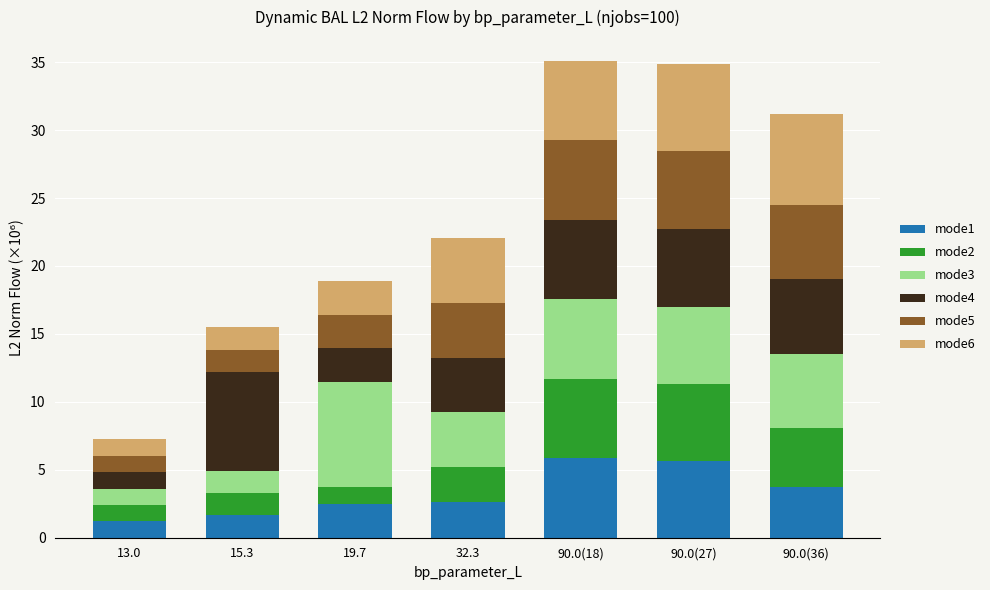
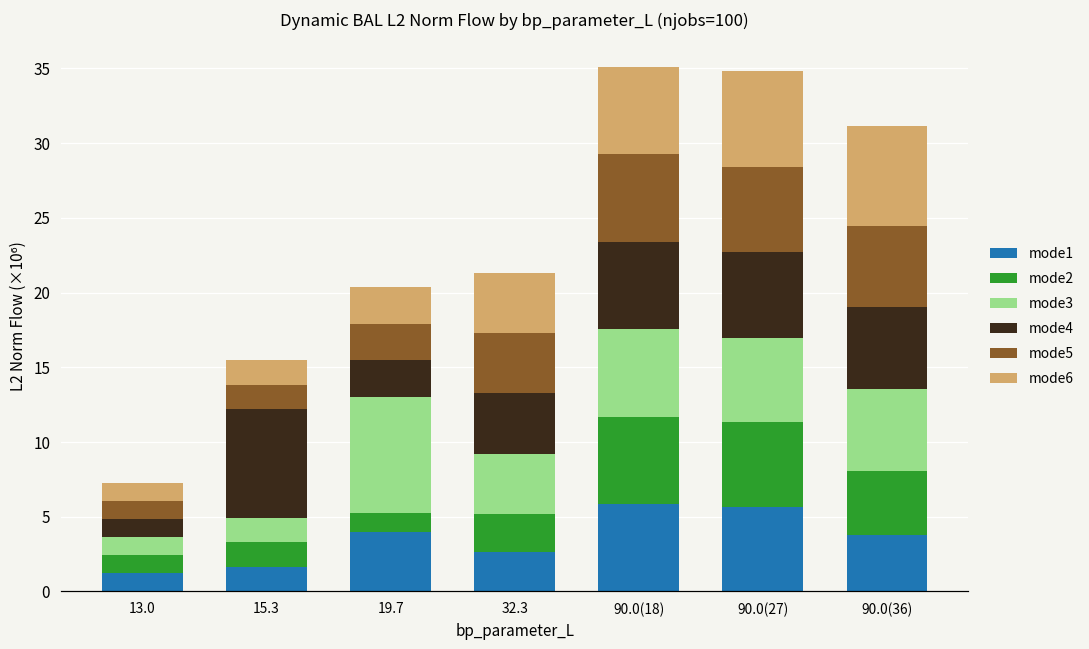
mode1, 19.7: 2.5 -> 4.0
mode6, 32.3: 4.8 -> 4.0
